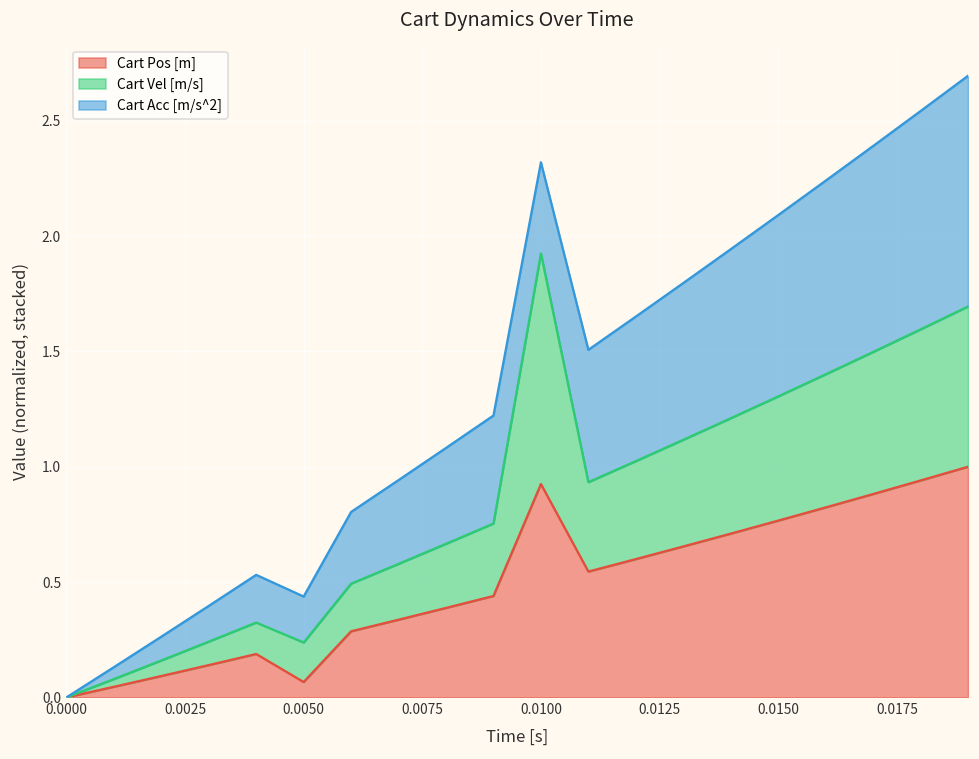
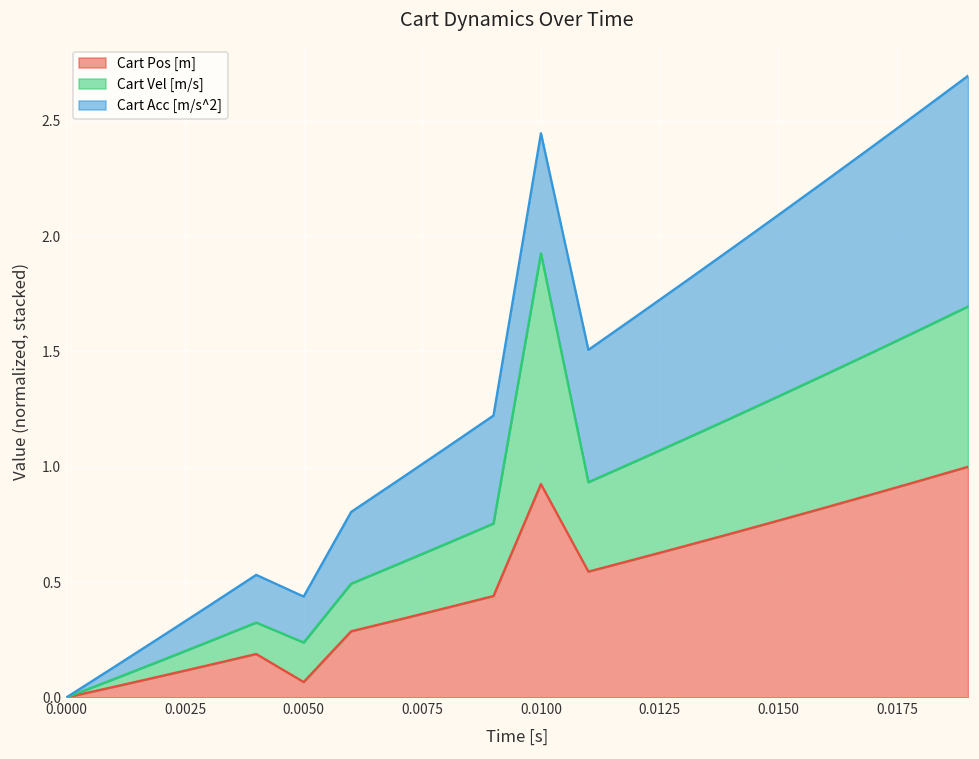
Cart Acc [m/s^2], 0.0100: 0.39 -> 0.52
